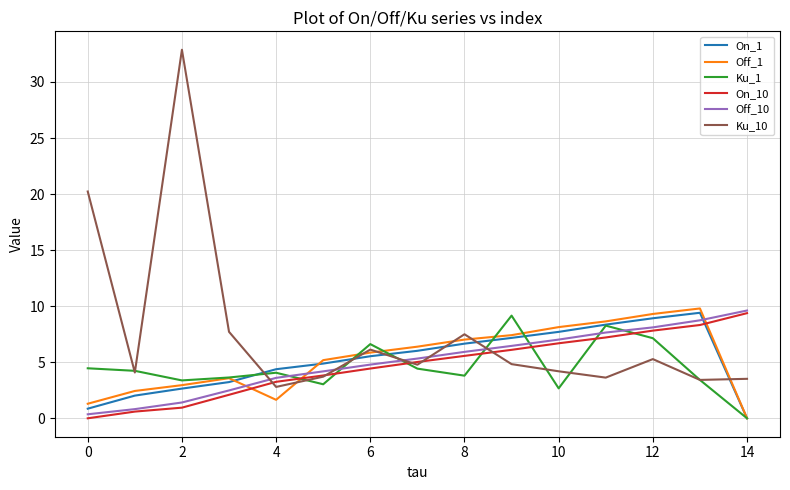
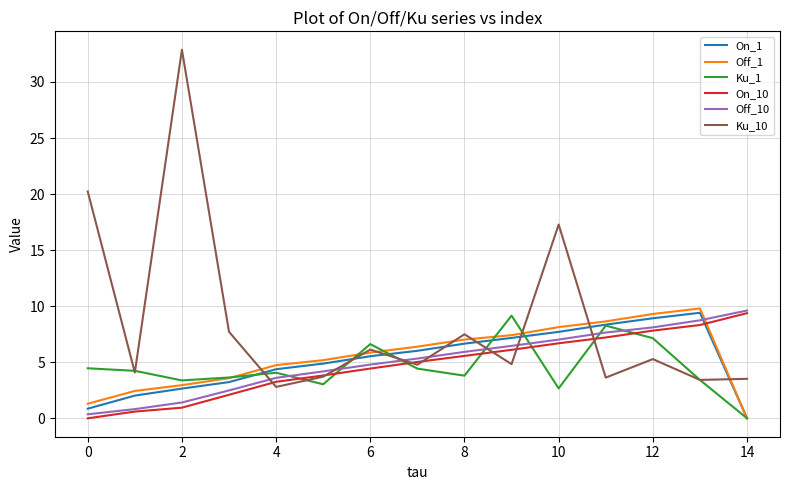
Off_1, 4: 1.6 -> 4.7
Ku_10, 10: 4.2 -> 17.3
